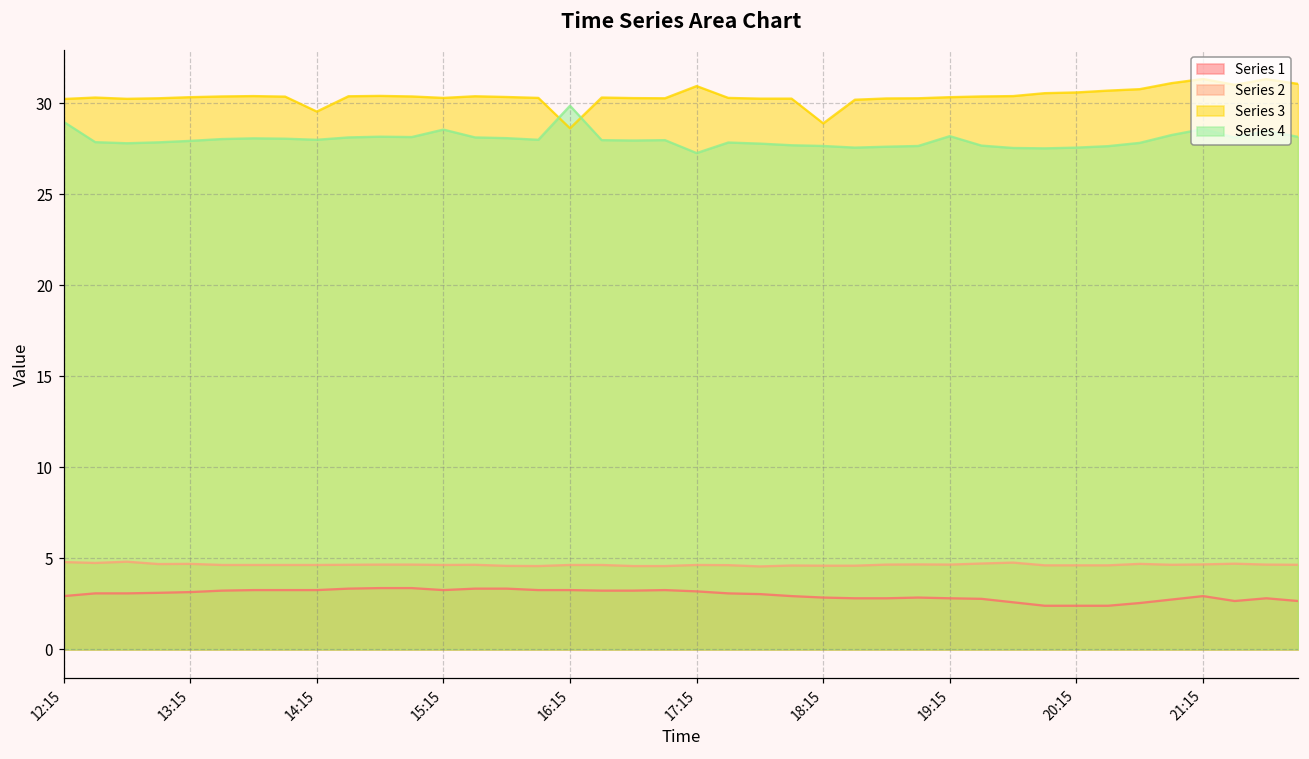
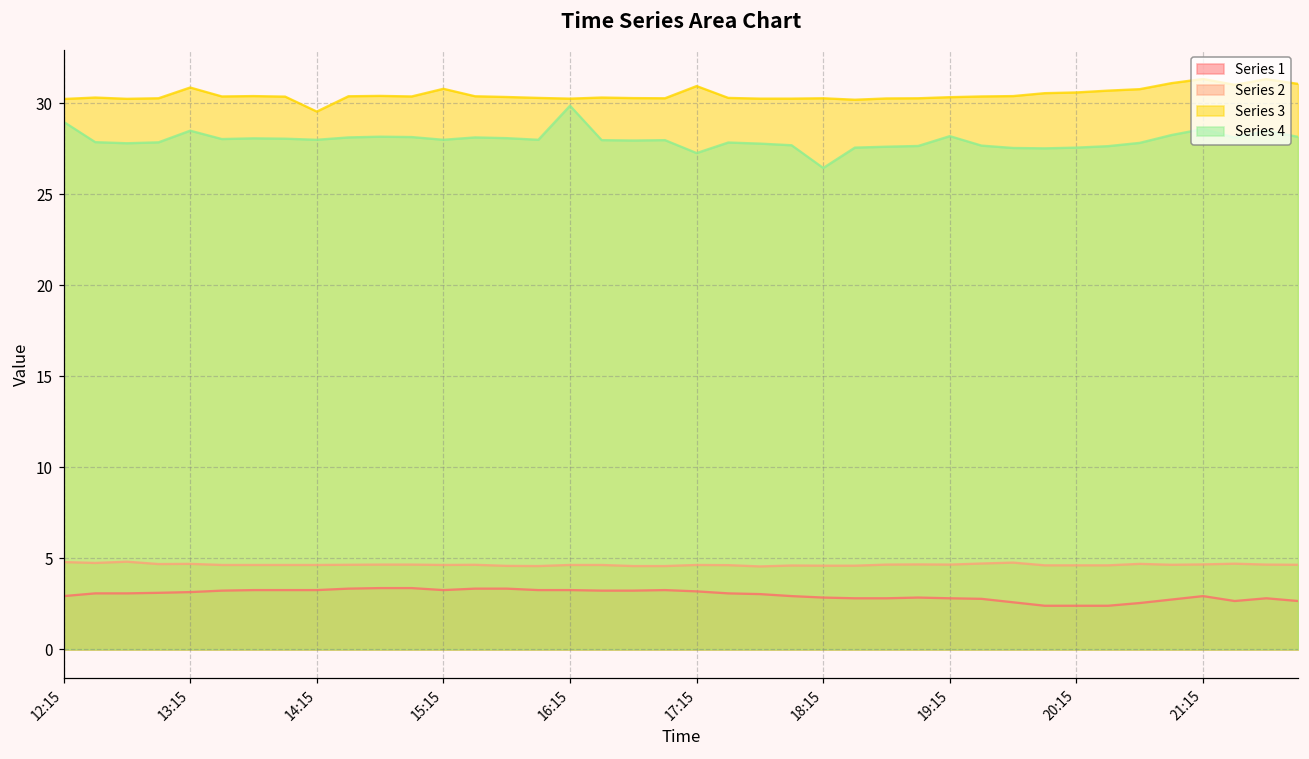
Series 3, 13:15: 30.3 -> 30.9
Series 4, 13:15: 27.9 -> 28.5
Series 3, 15:15: 30.3 -> 30.8
Series 4, 15:15: 28.6 -> 28.0
Series 3, 16:15: 28.6 -> 30.3
Series 3, 18:15: 28.9 -> 30.3
Series 4, 18:15: 27.7 -> 26.4
